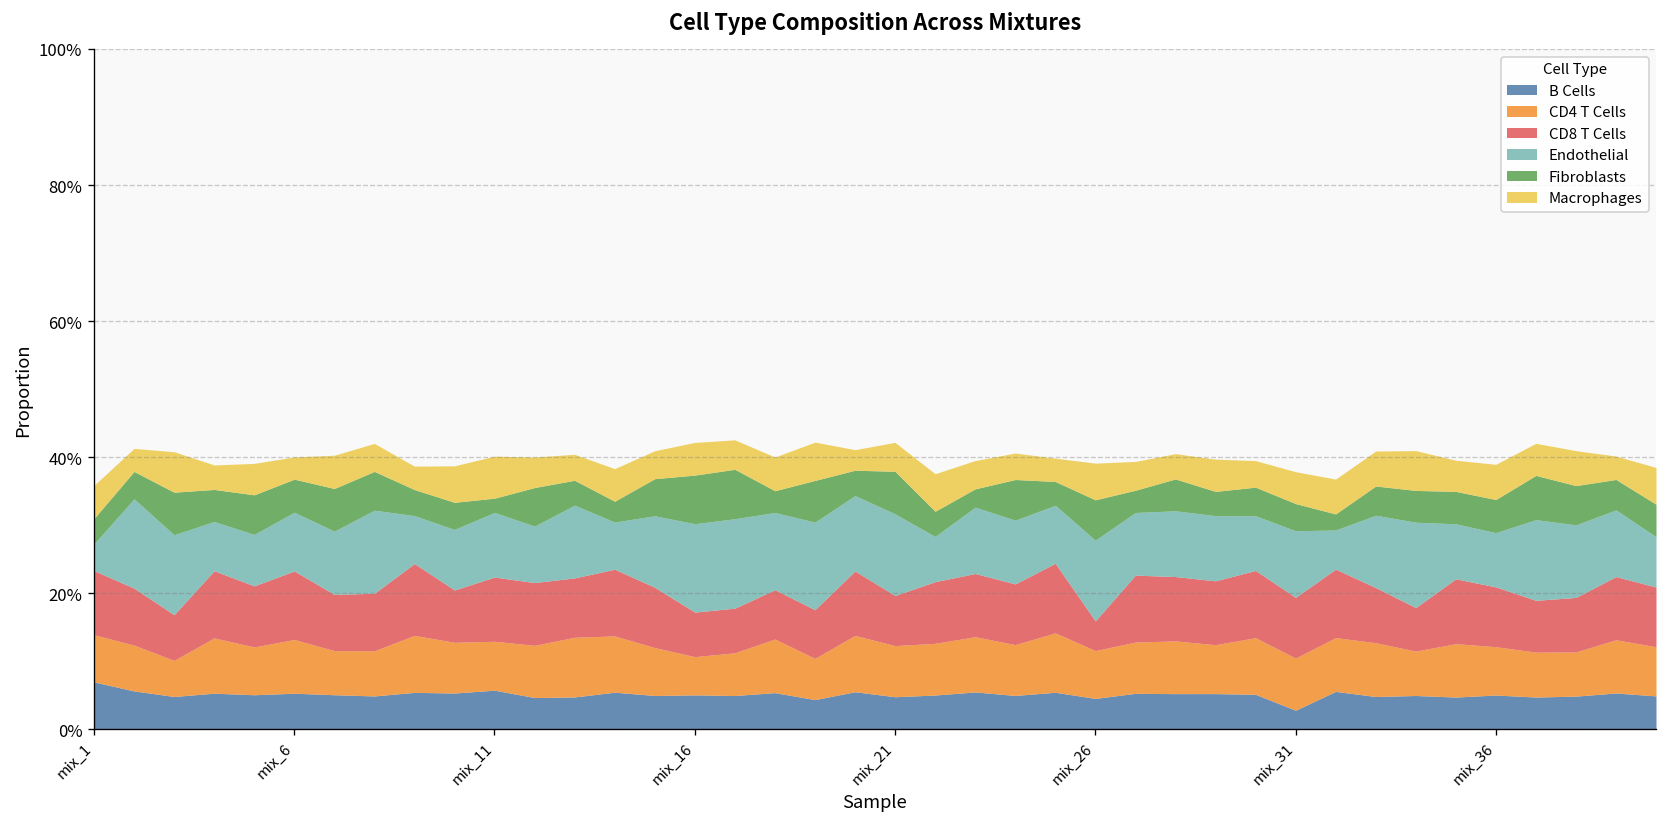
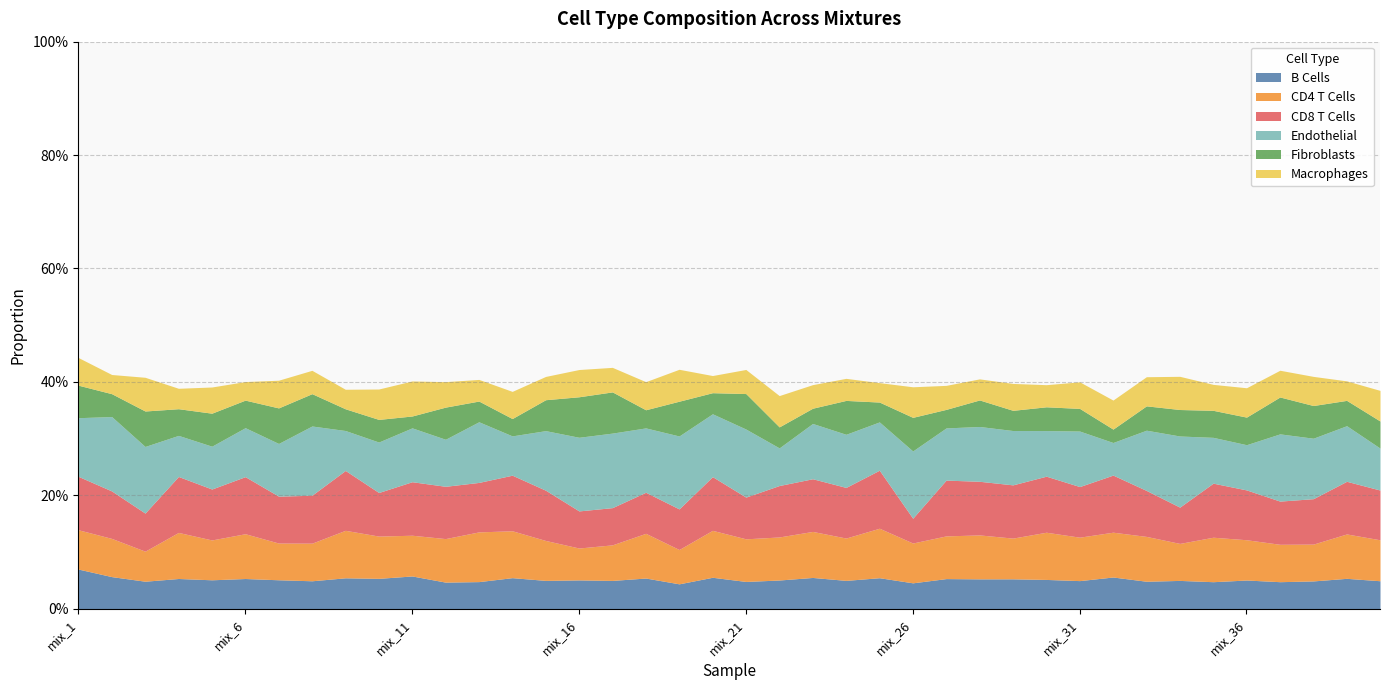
Endothelial, mix_1: 4% -> 10%
Fibroblasts, mix_1: 4% -> 6%
B Cells, mix_31: 3% -> 5%
